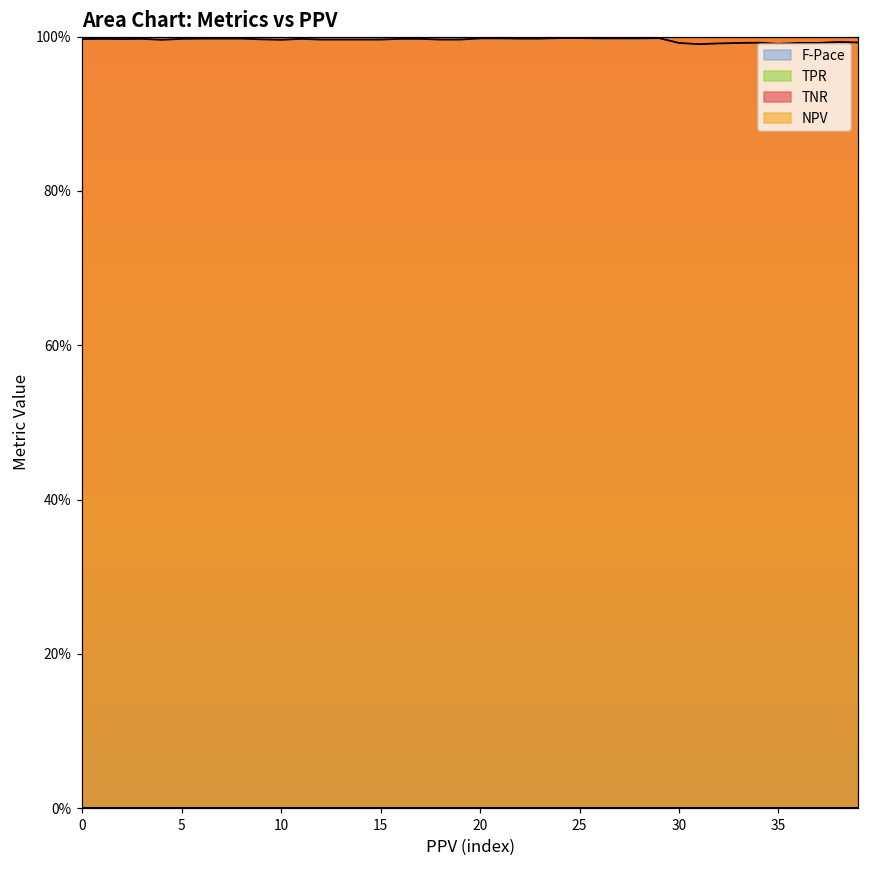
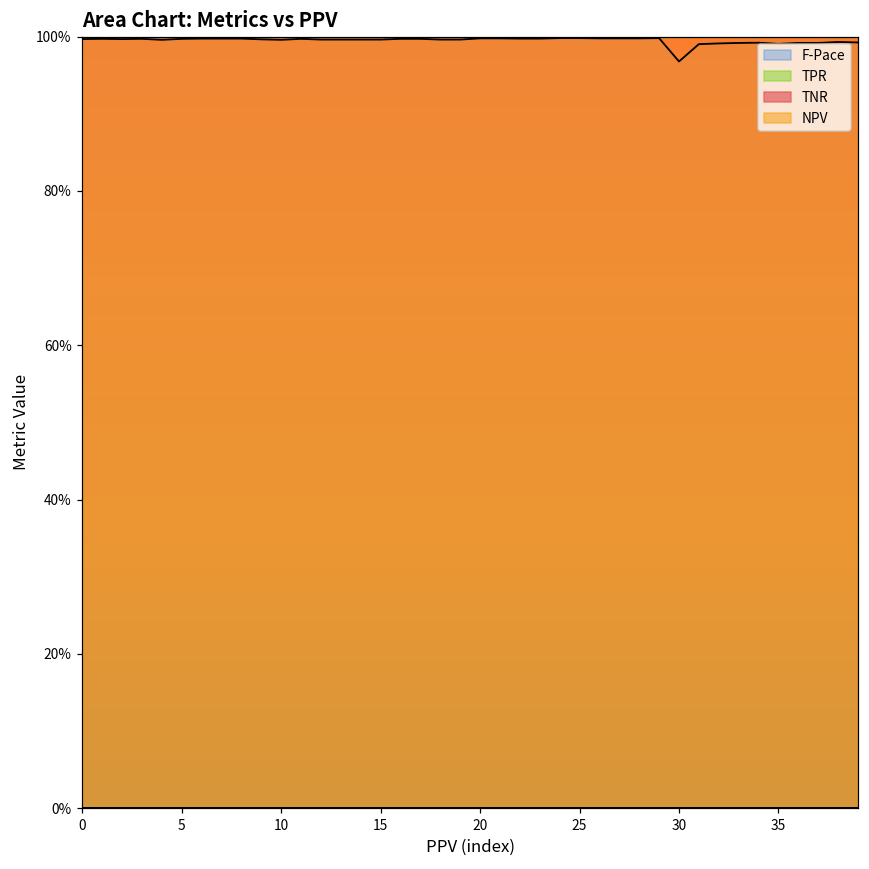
TNR, 30: 99% -> 97%
